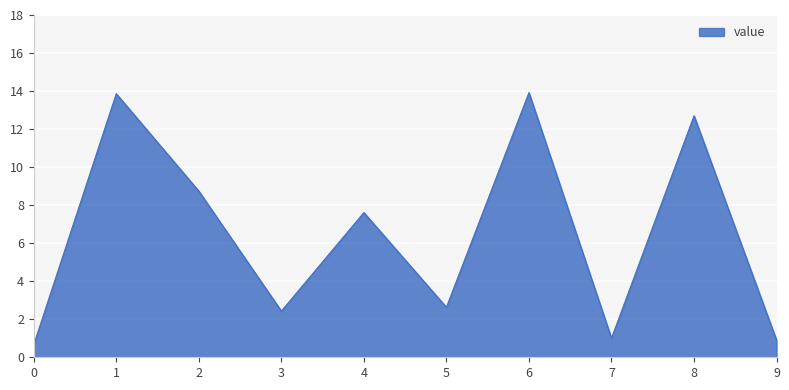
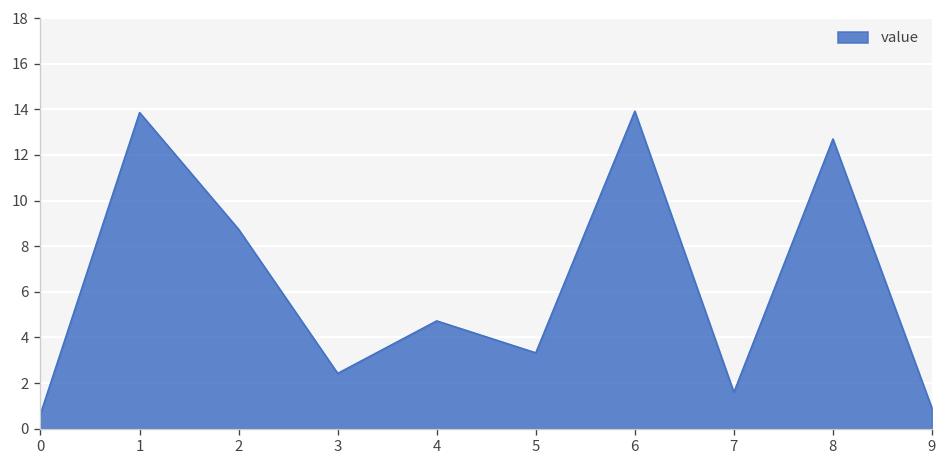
4: 7.6 -> 4.7
5: 2.6 -> 3.3
7: 1.0 -> 1.6
